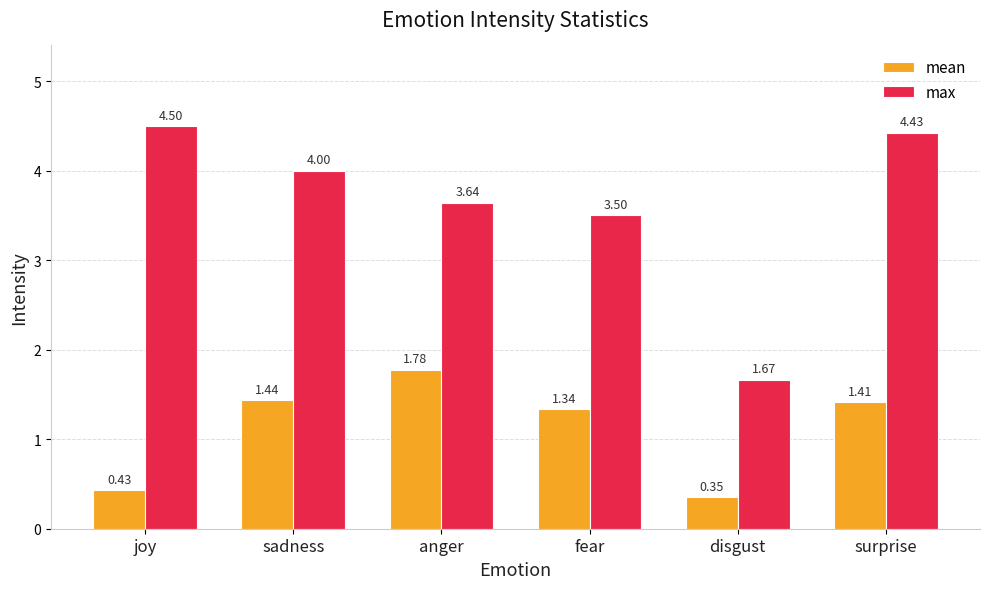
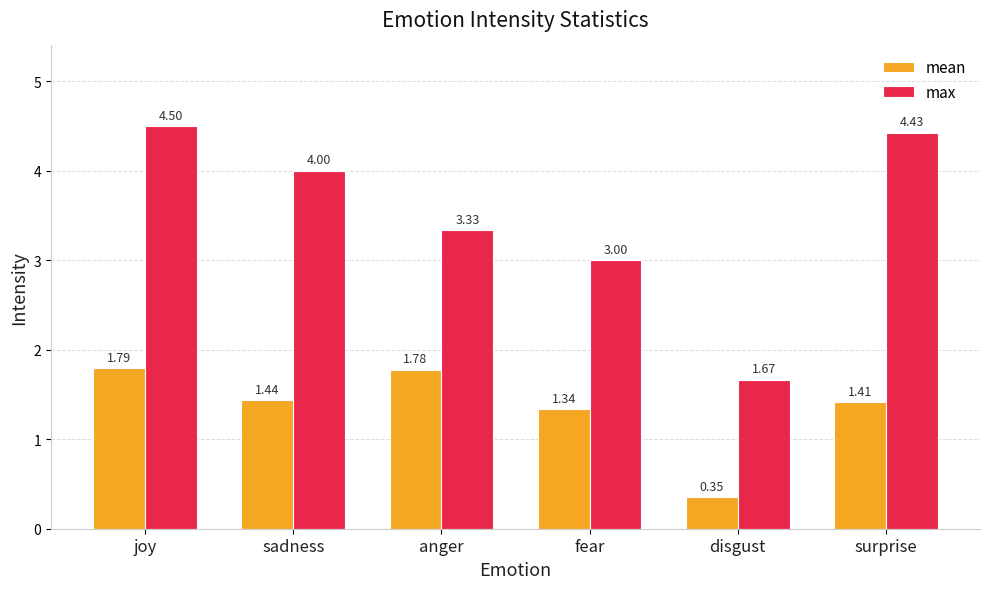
mean, joy: 0.43 -> 1.79
max, anger: 3.64 -> 3.33
max, fear: 3.50 -> 3.00
